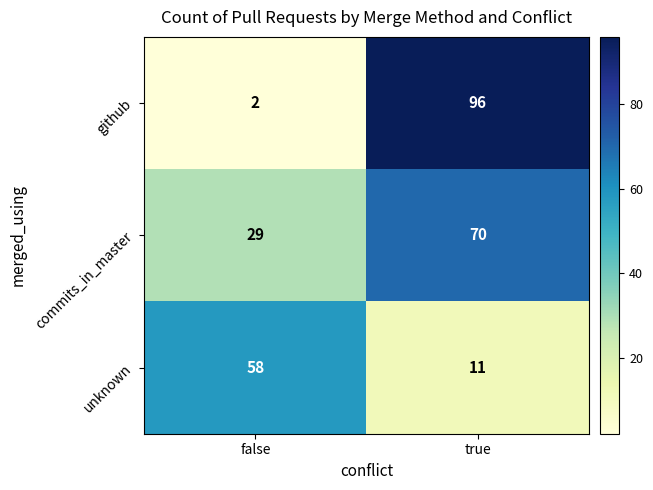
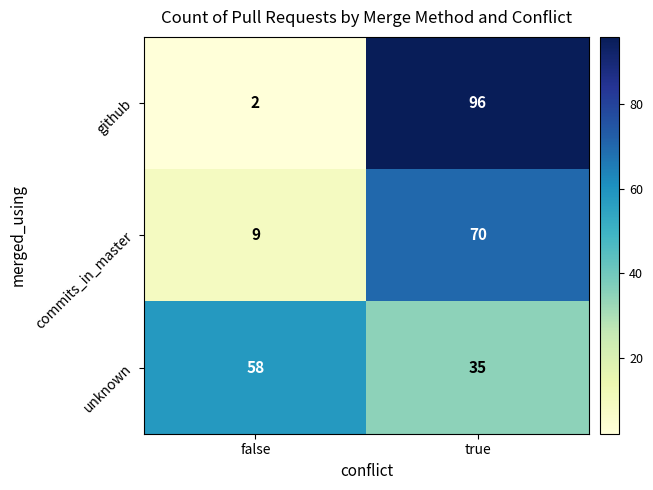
commits_in_master, false: 29 -> 9
unknown, true: 11 -> 35
